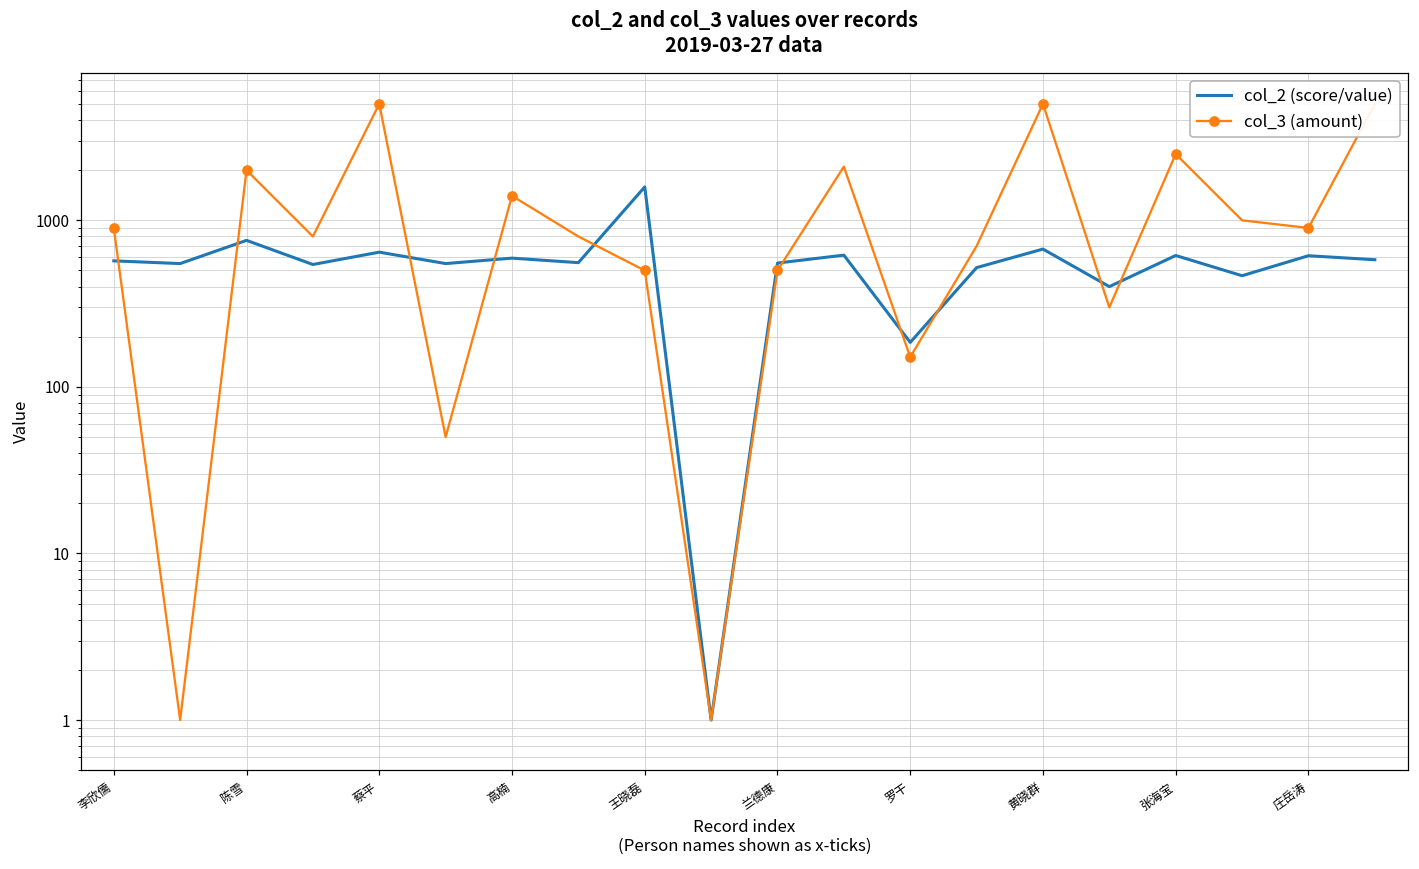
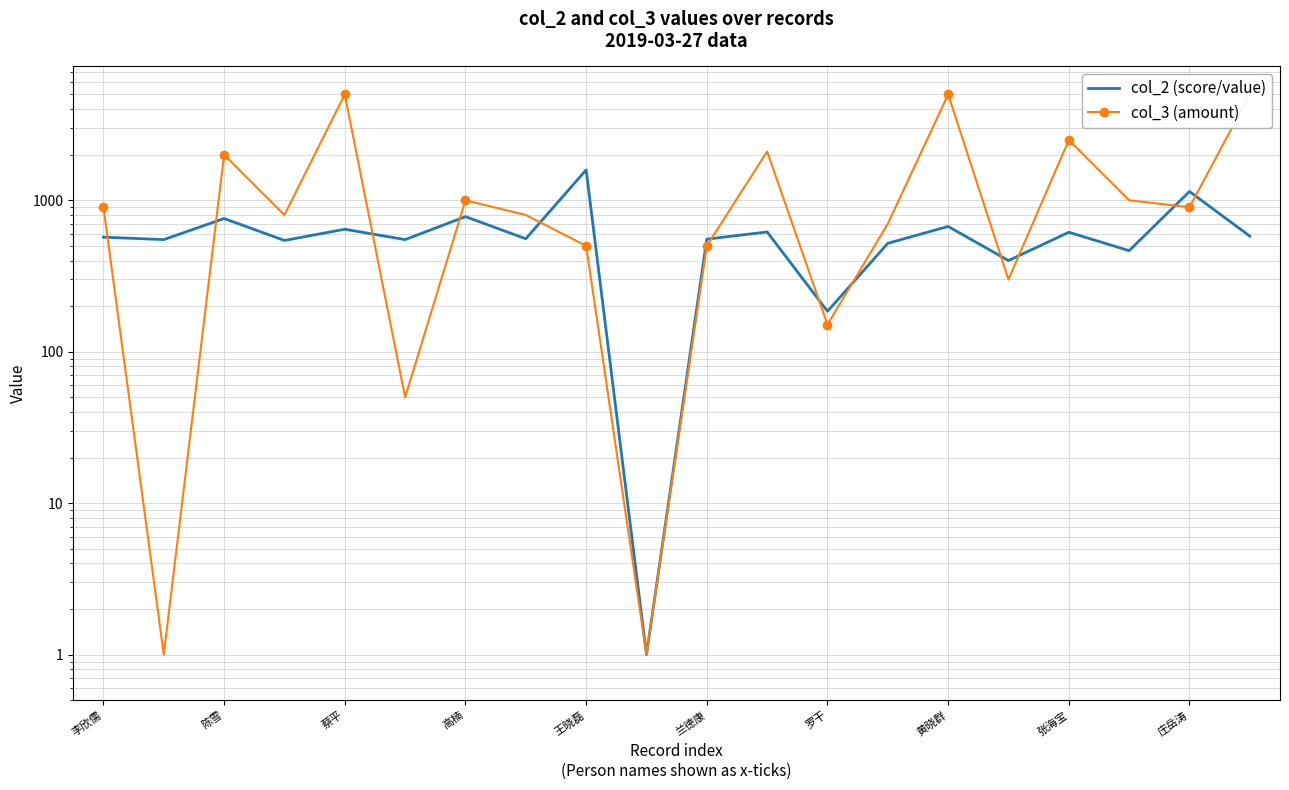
col_2 (score/value), 高楠: 590 -> 800
col_3 (amount), 高楠: 1400 -> 1000
col_2 (score/value), 庄岳涛: 610 -> 1100
